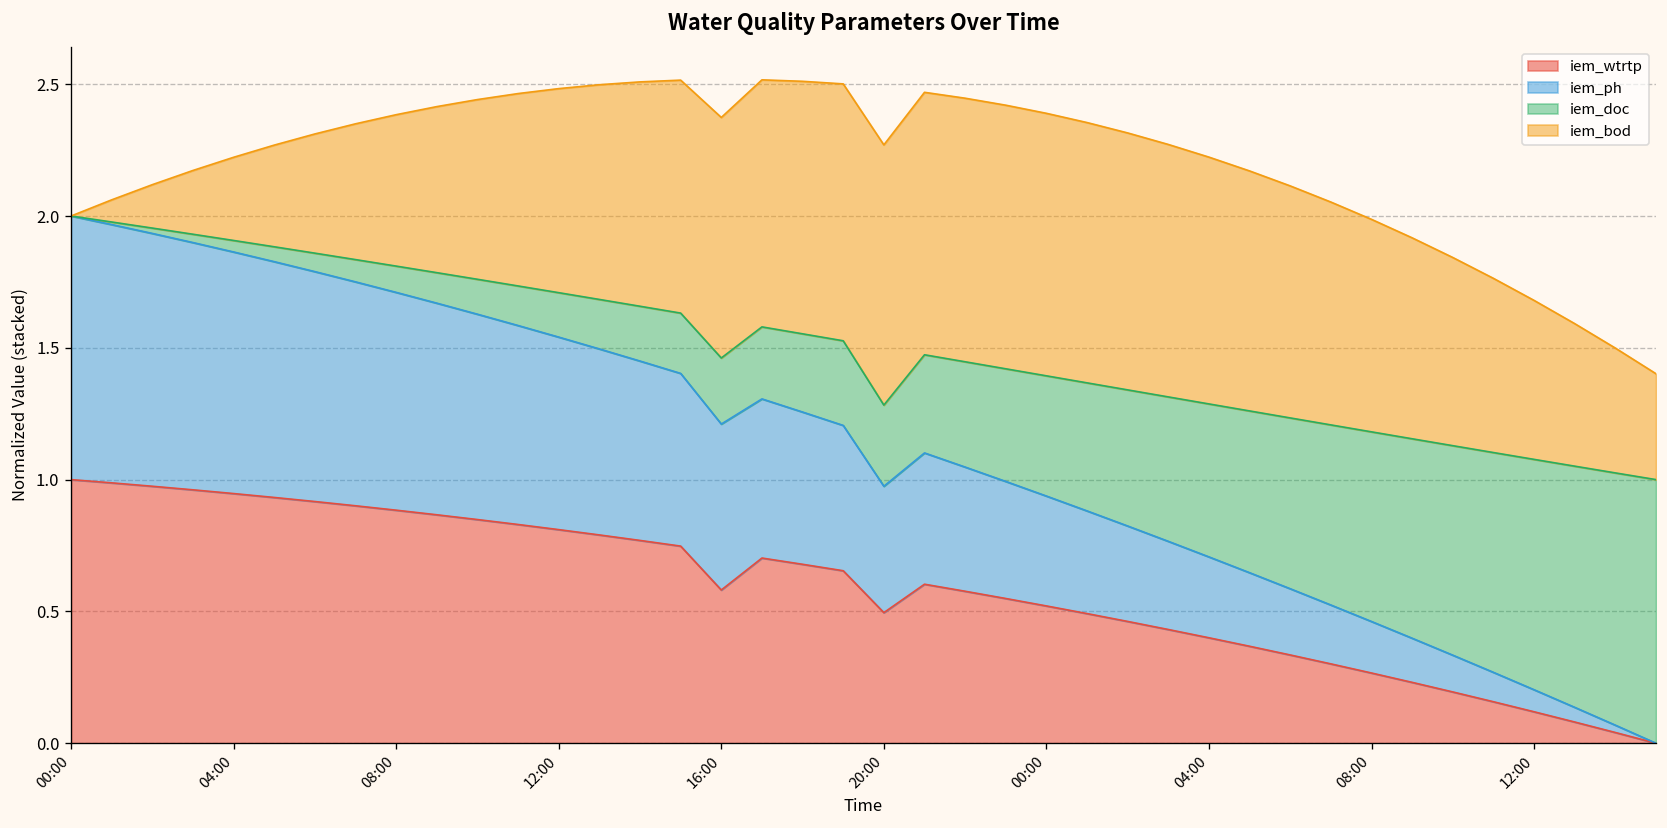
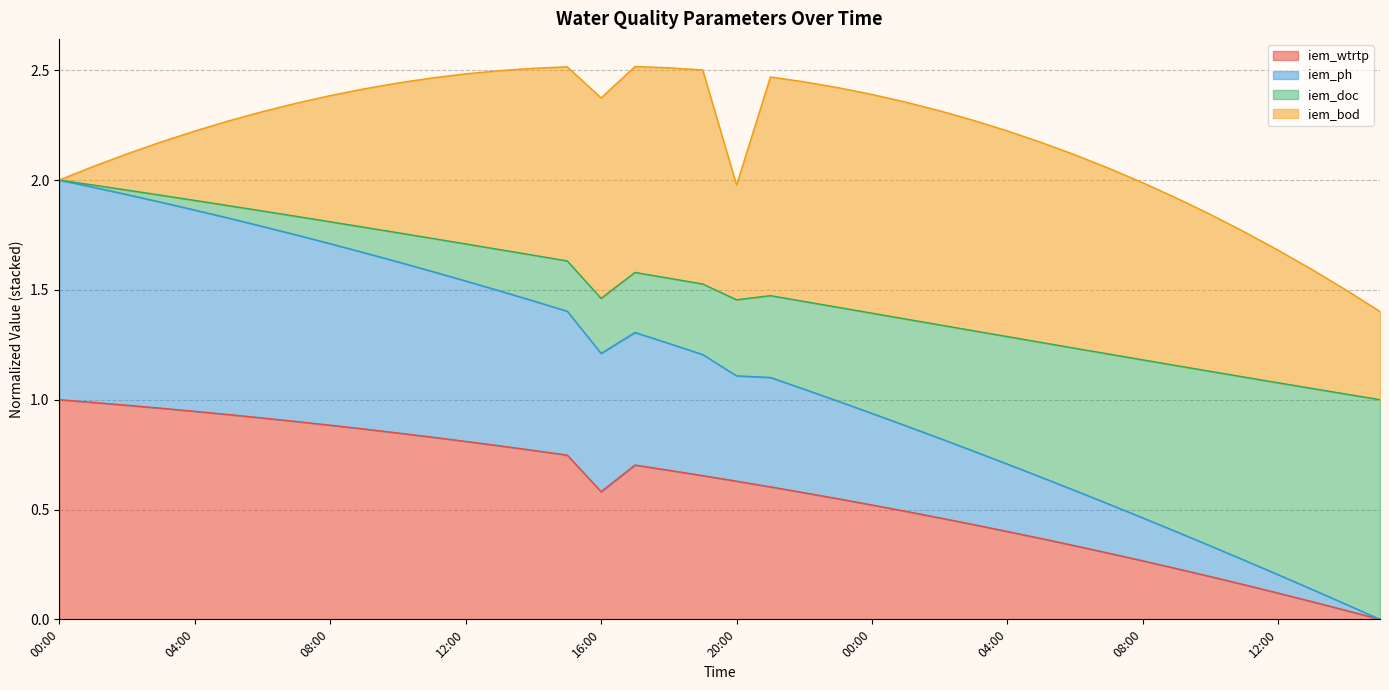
iem_wtrtp, 20:00: 0.50 -> 0.63
iem_doc, 20:00: 0.31 -> 0.35
iem_bod, 20:00: 0.99 -> 0.52
